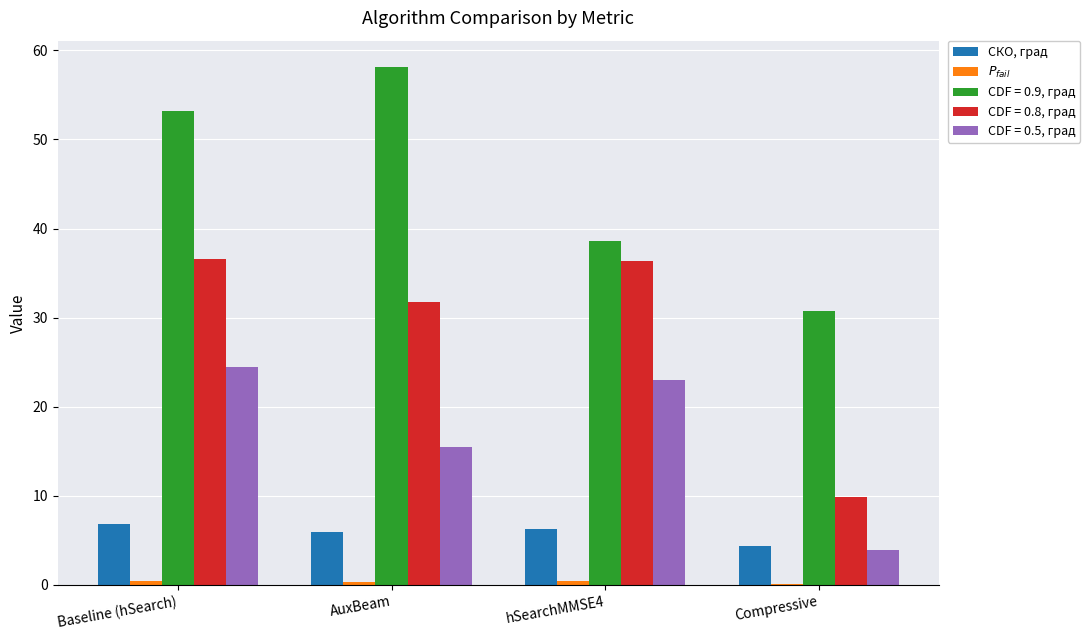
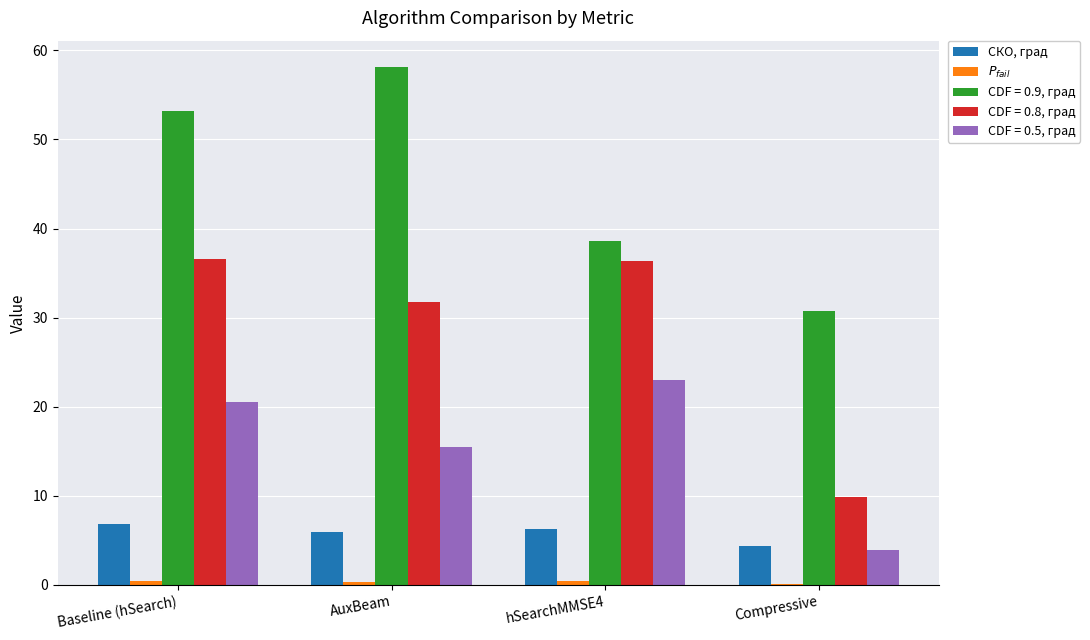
CDF = 0.5, град, Baseline (hSearch): 24 -> 21
